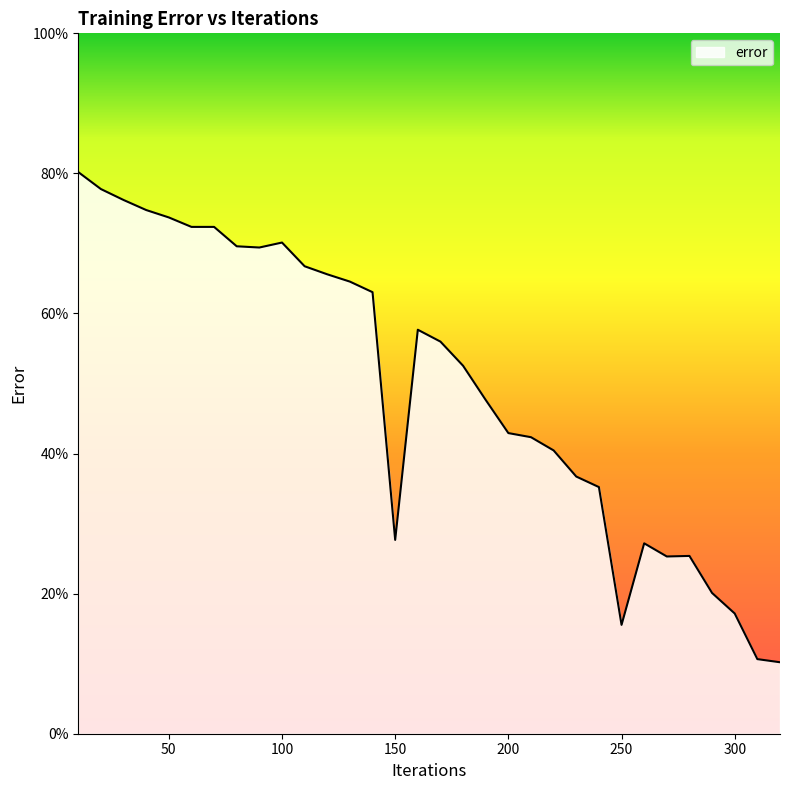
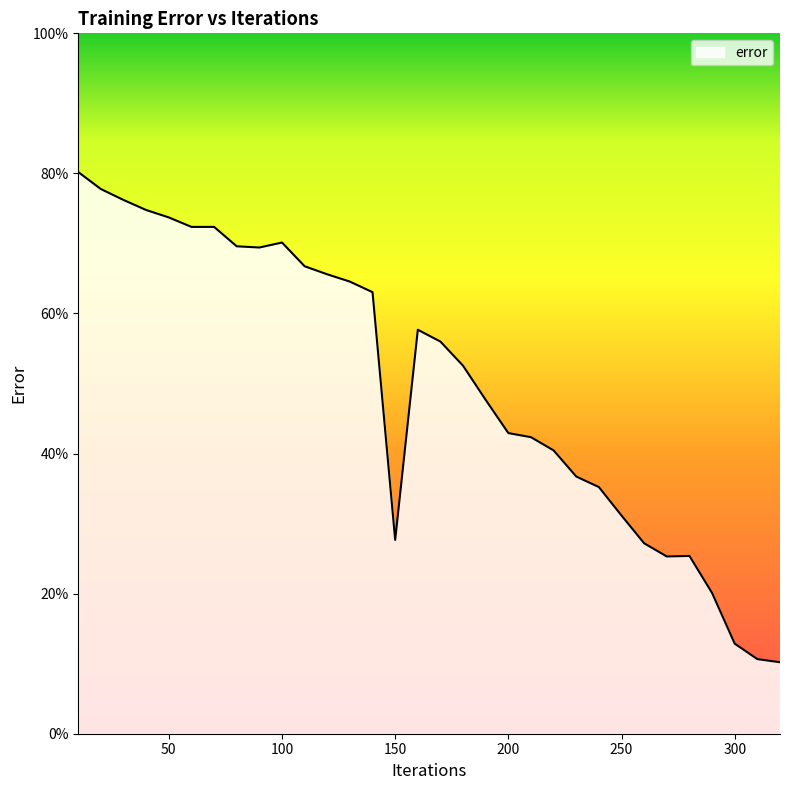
250: 16% -> 31%
300: 17% -> 13%
